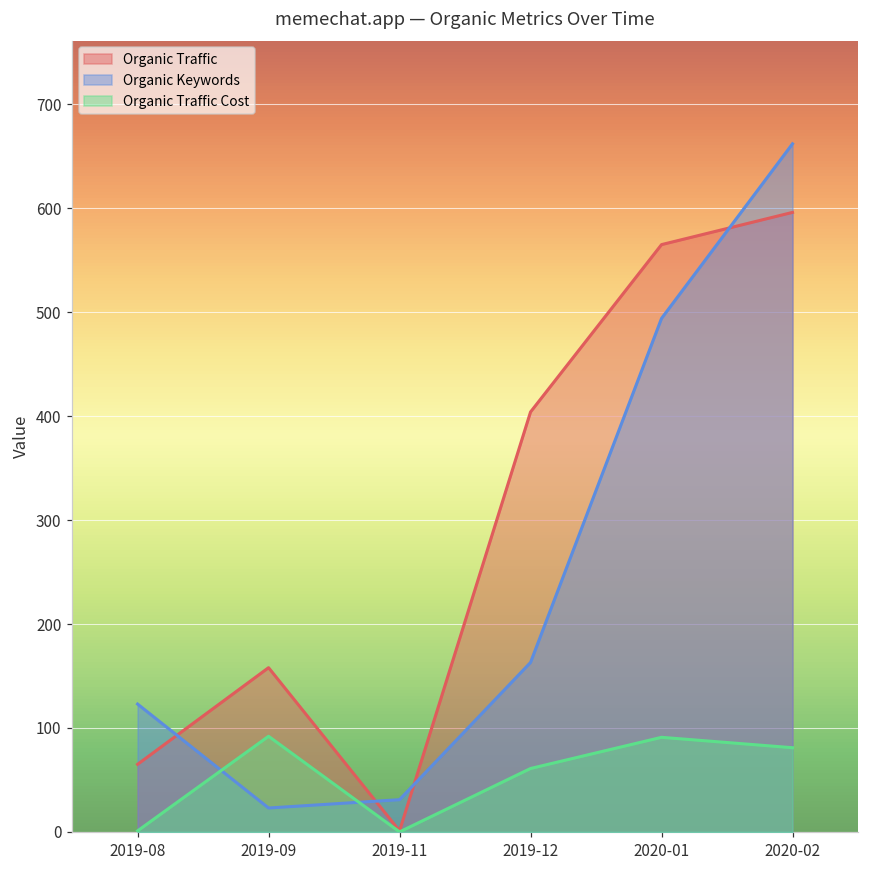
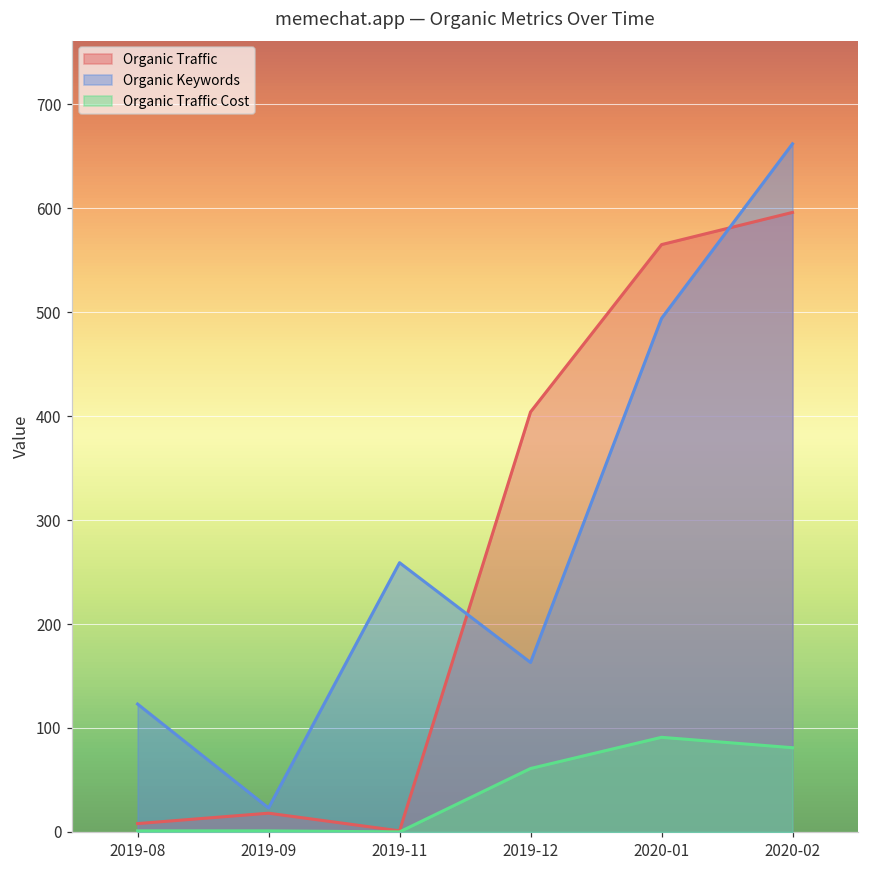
Organic Traffic, 2019-08: 70 -> 10
Organic Traffic, 2019-09: 160 -> 20
Organic Traffic Cost, 2019-09: 90 -> 0
Organic Keywords, 2019-11: 30 -> 260
